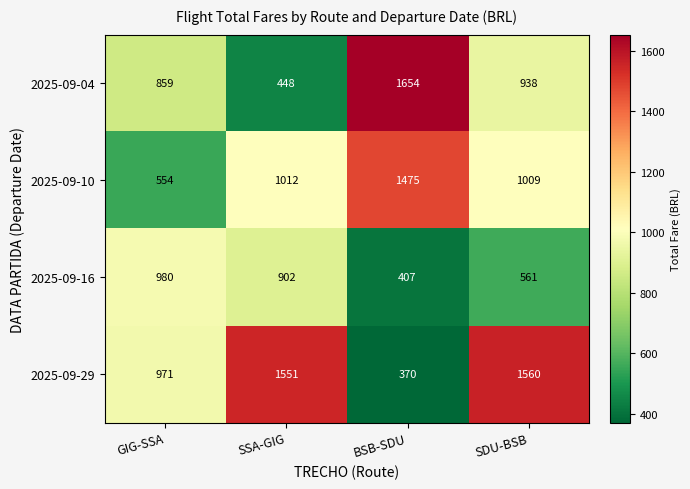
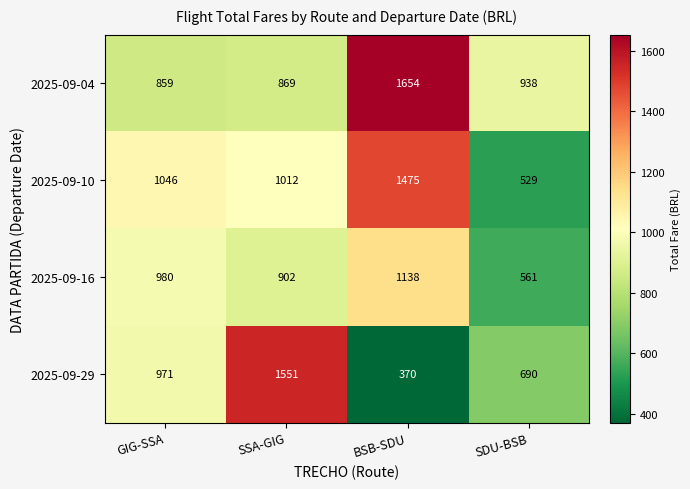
2025-09-04, SSA-GIG: 448 -> 869
2025-09-10, GIG-SSA: 554 -> 1046
2025-09-10, SDU-BSB: 1009 -> 529
2025-09-16, BSB-SDU: 407 -> 1138
2025-09-29, SDU-BSB: 1560 -> 690
